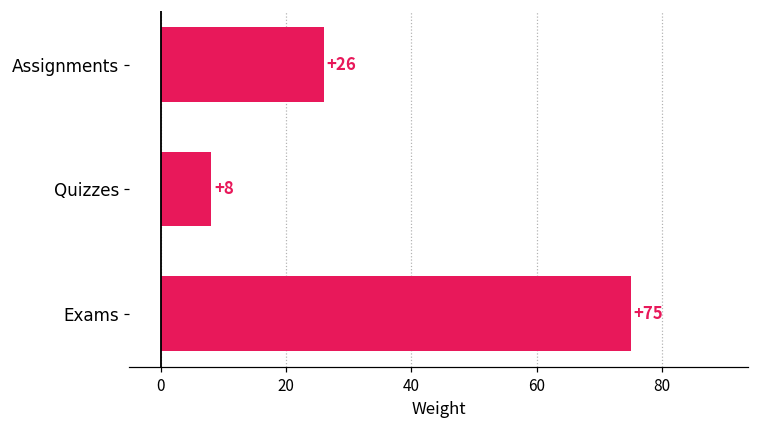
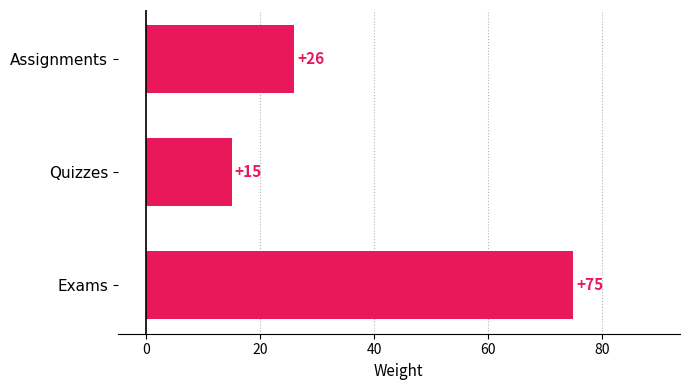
Quizzes: +8 -> +15
